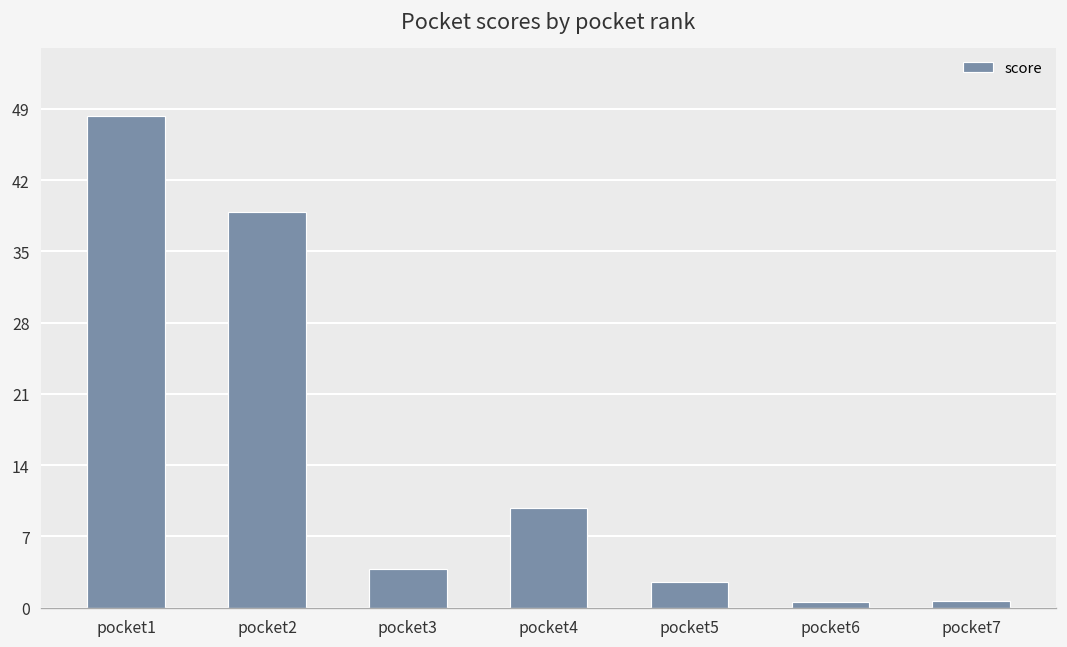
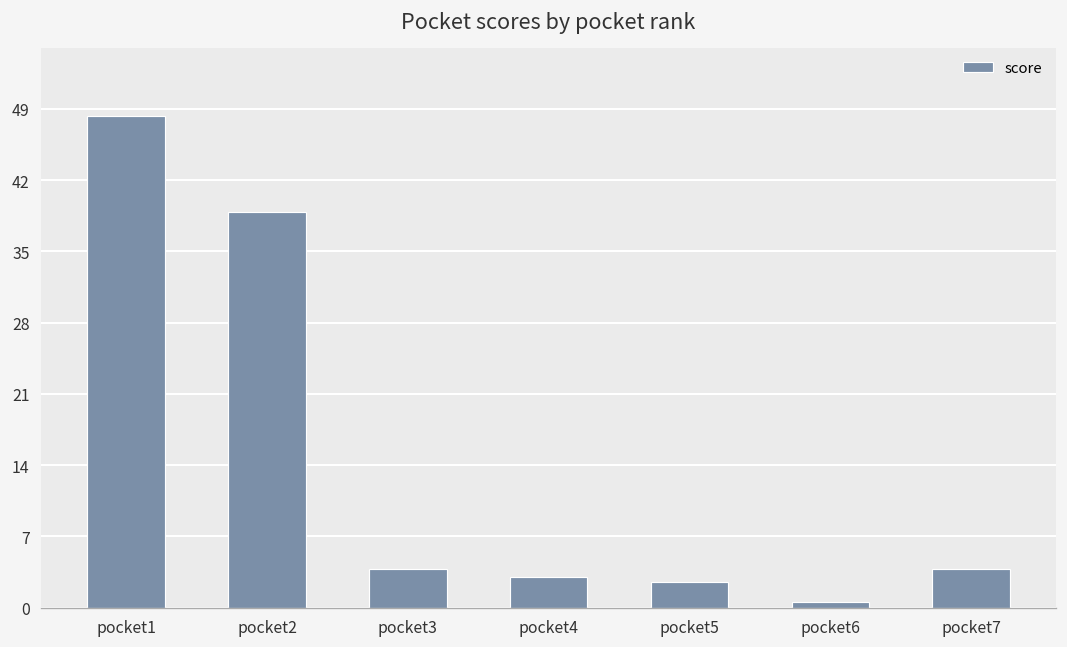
pocket4: 10 -> 3
pocket7: 1 -> 4
